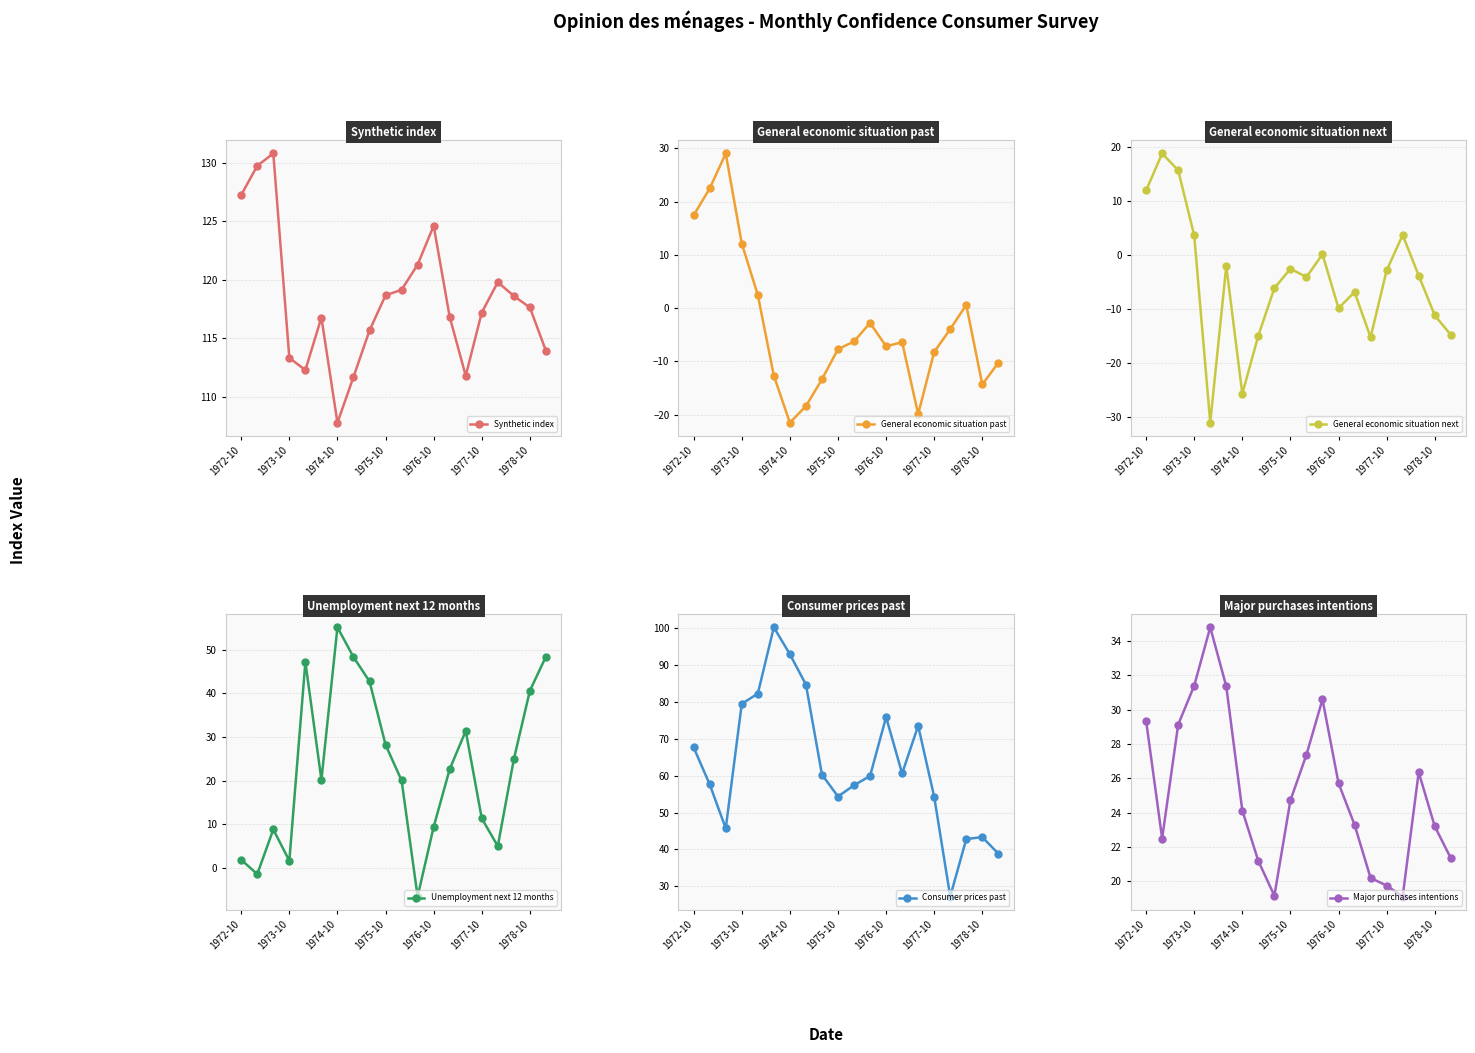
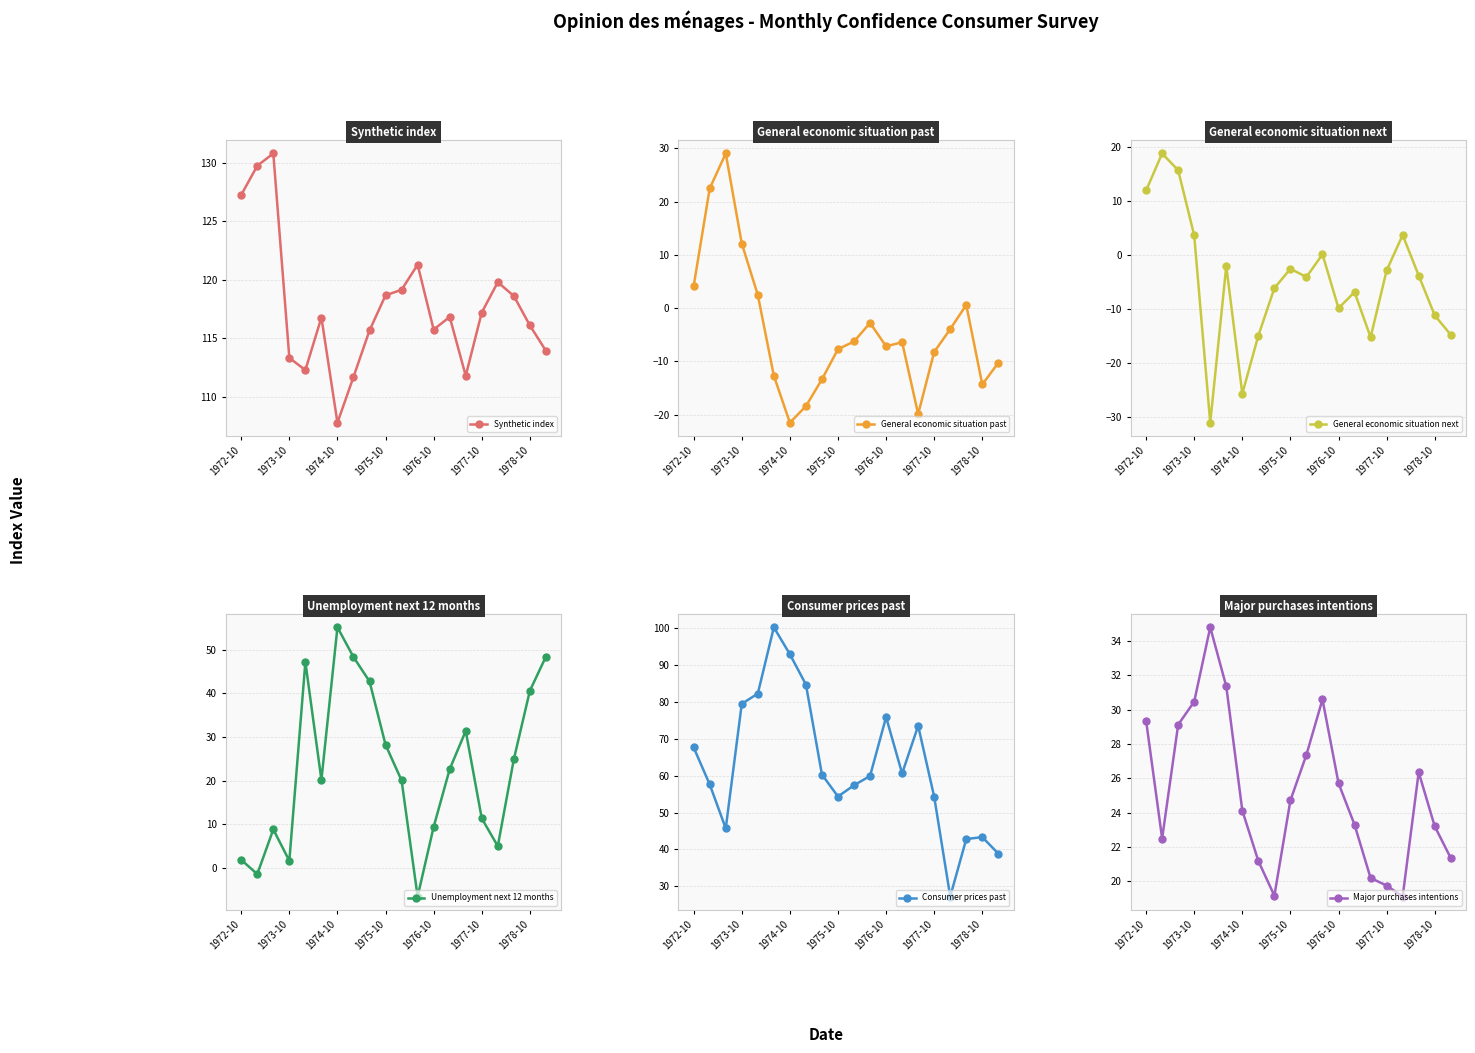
Synthetic index, 1976-10: 124.6 -> 115.7
Synthetic index, 1978-10: 117.6 -> 116.1
General economic situation past, 1972-10: 17 -> 4
Major purchases intentions, 1973-10: 31.4 -> 30.5
